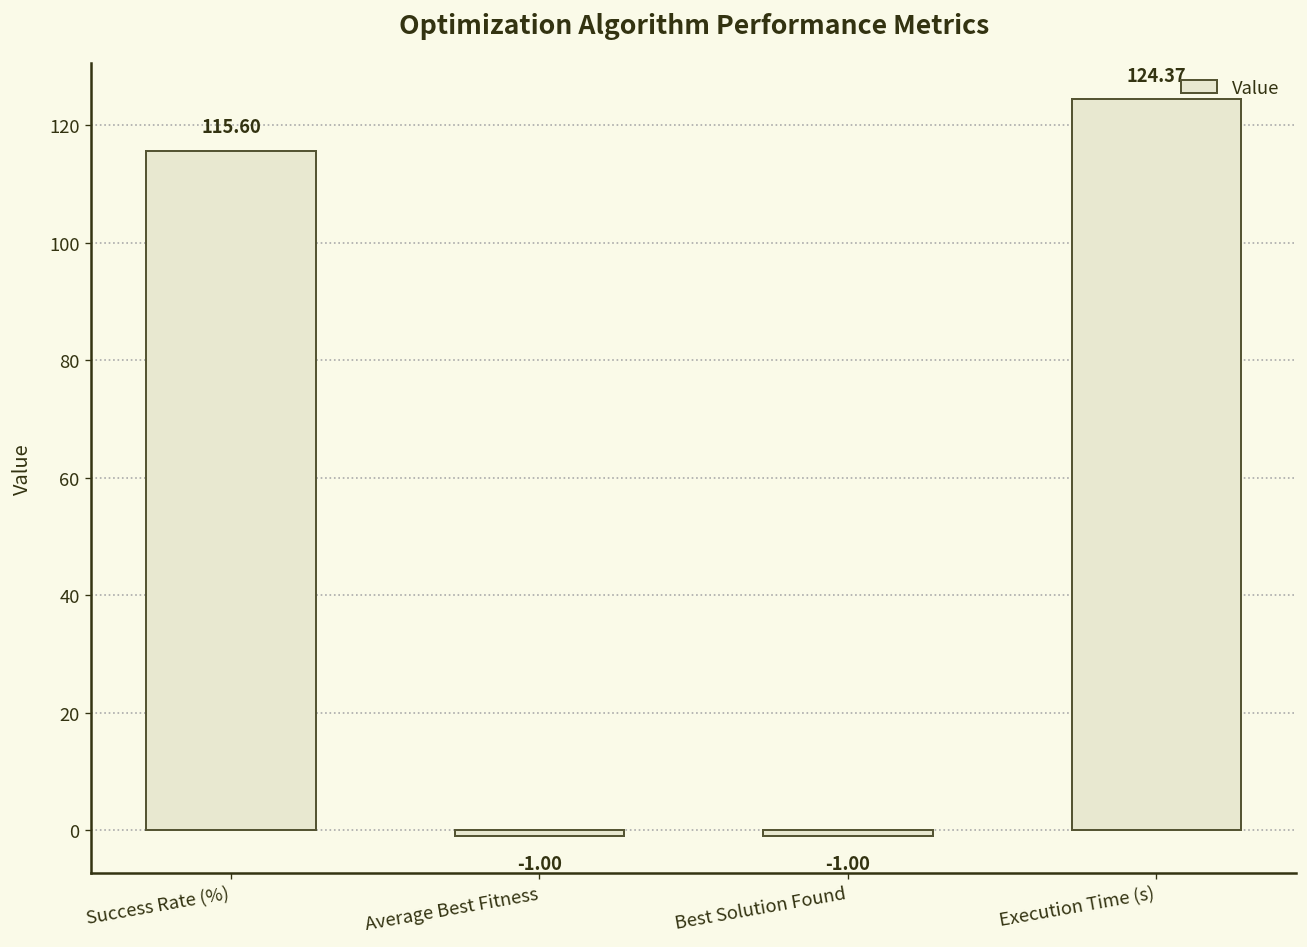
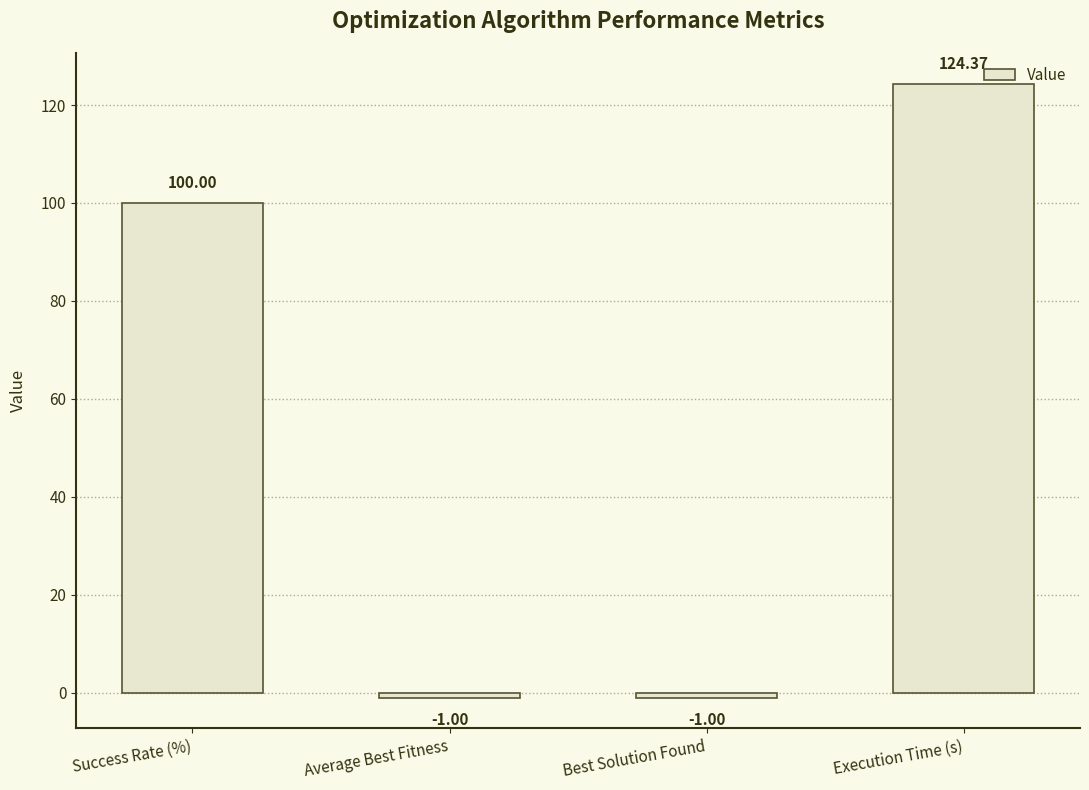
Success Rate (%): 115.60 -> 100.00
